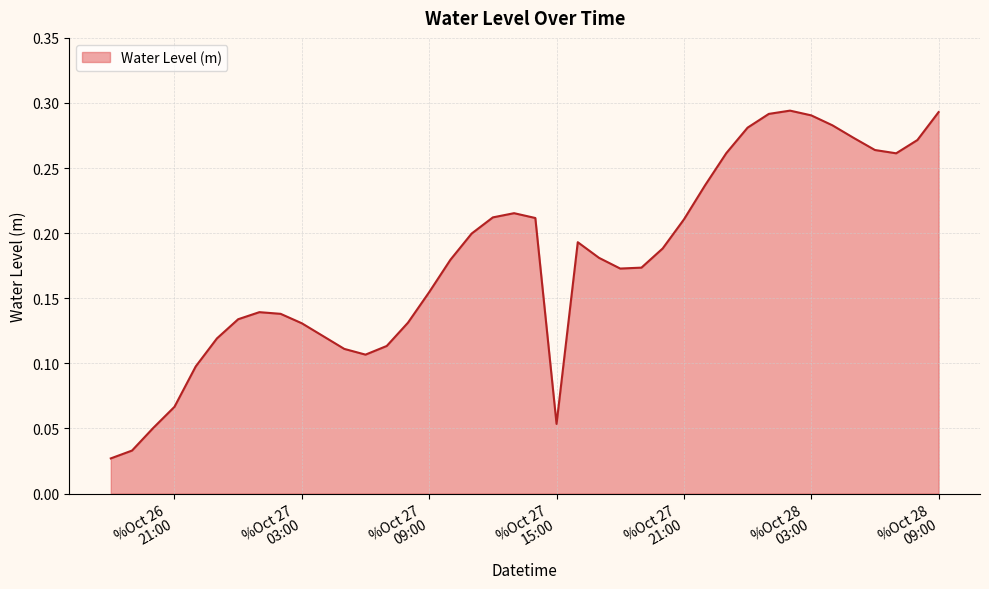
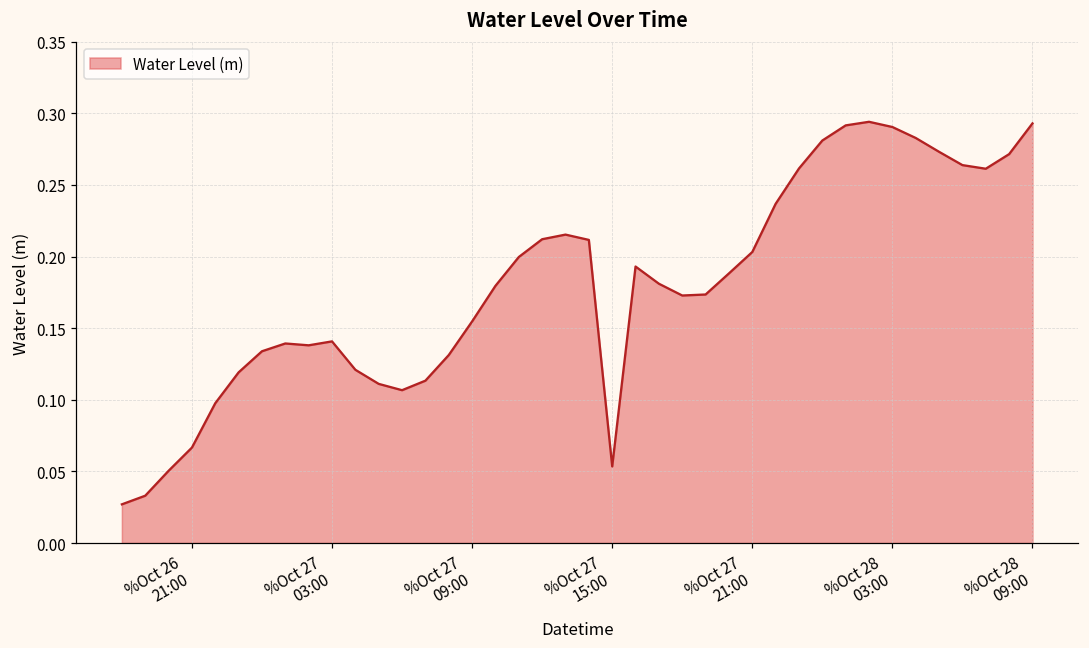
%Oct 27 03:00: 0.131 -> 0.141
%Oct 27 21:00: 0.211 -> 0.203
